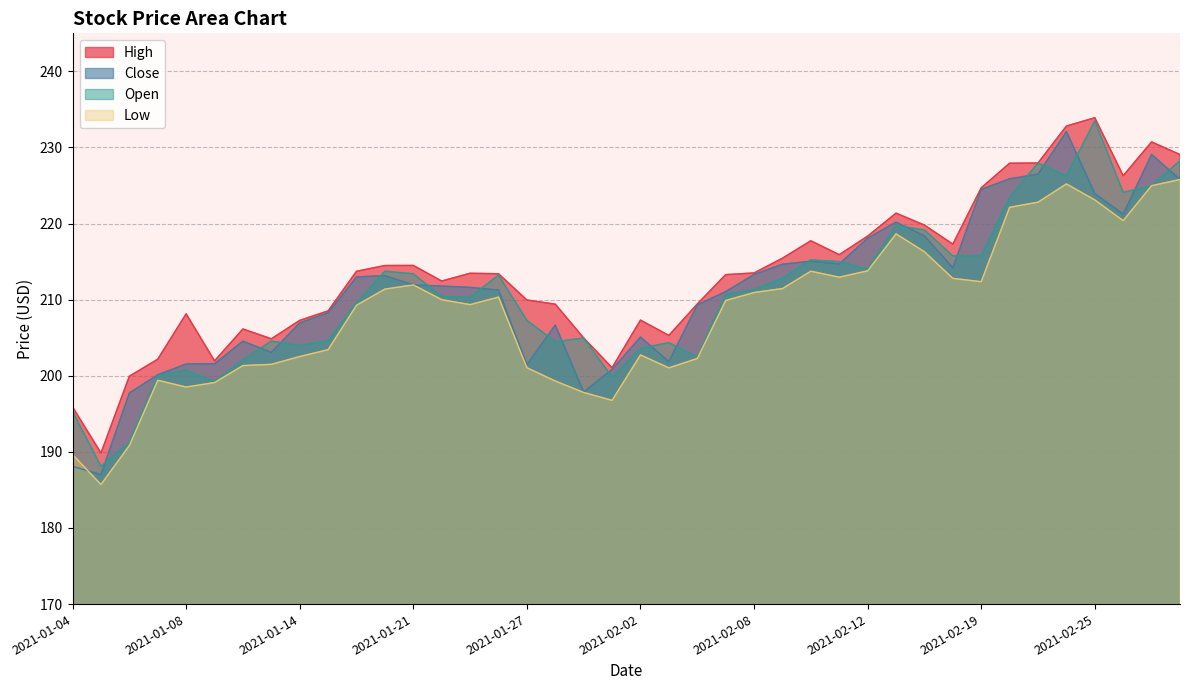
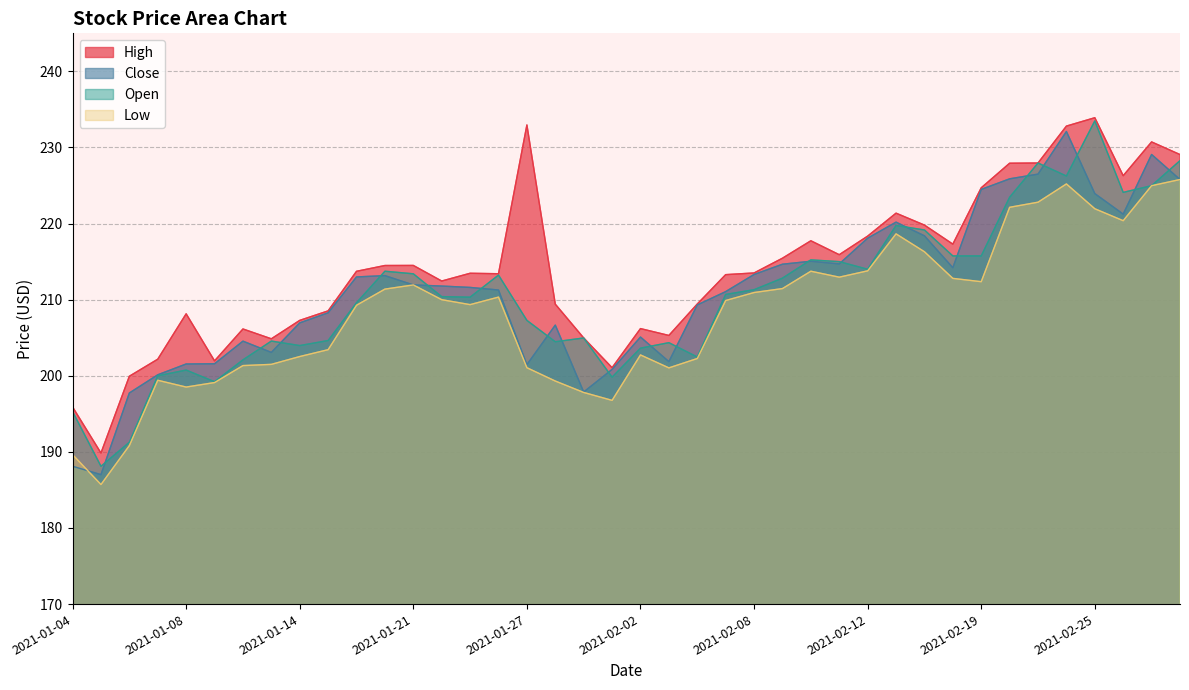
High, 2021-01-27: 210 -> 233
High, 2021-02-02: 207 -> 206
Low, 2021-02-25: 223 -> 222
